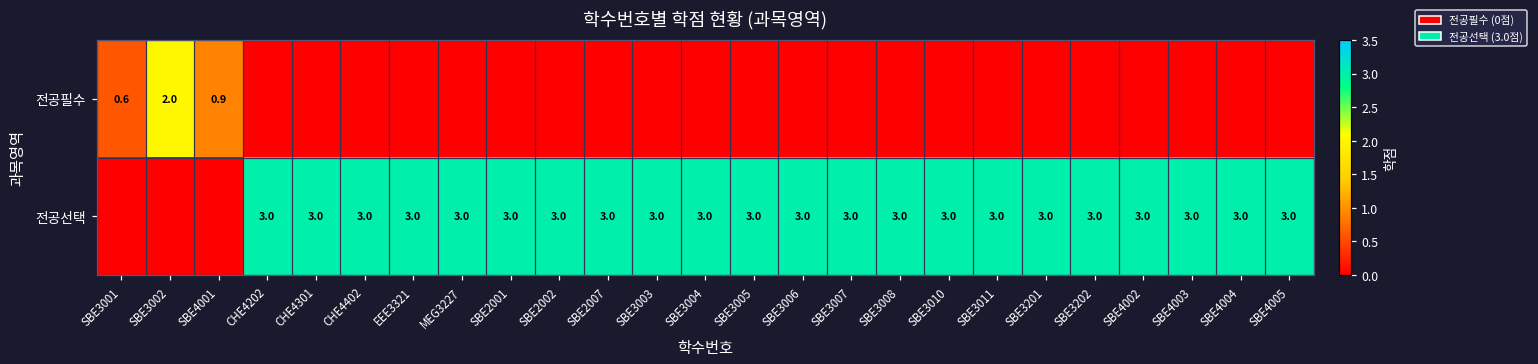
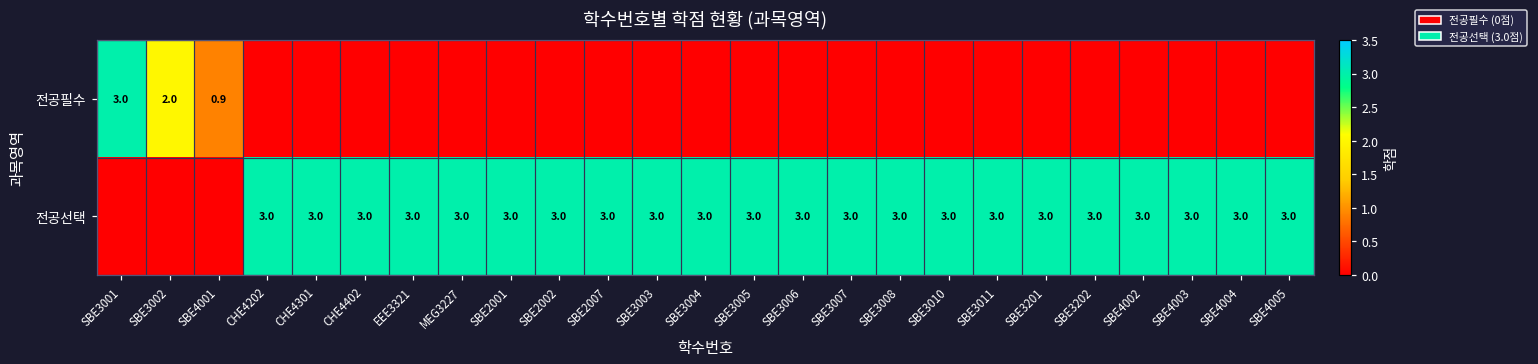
전공필수, SBE3001: 0.6 -> 3.0
